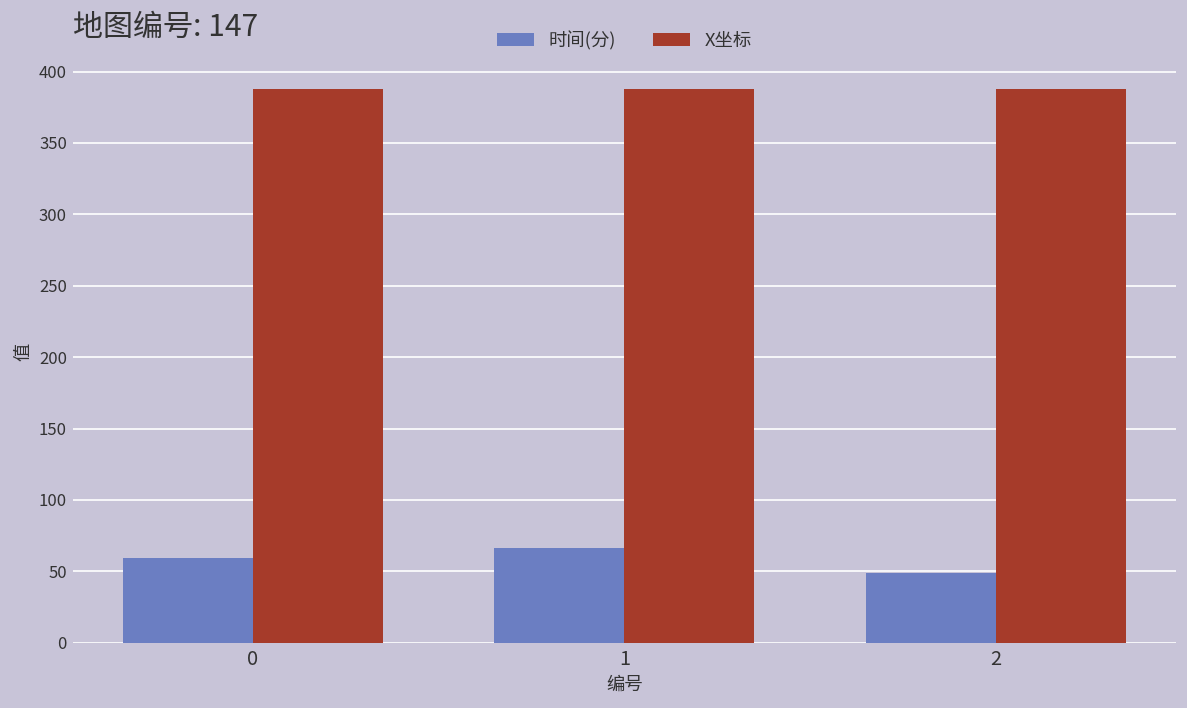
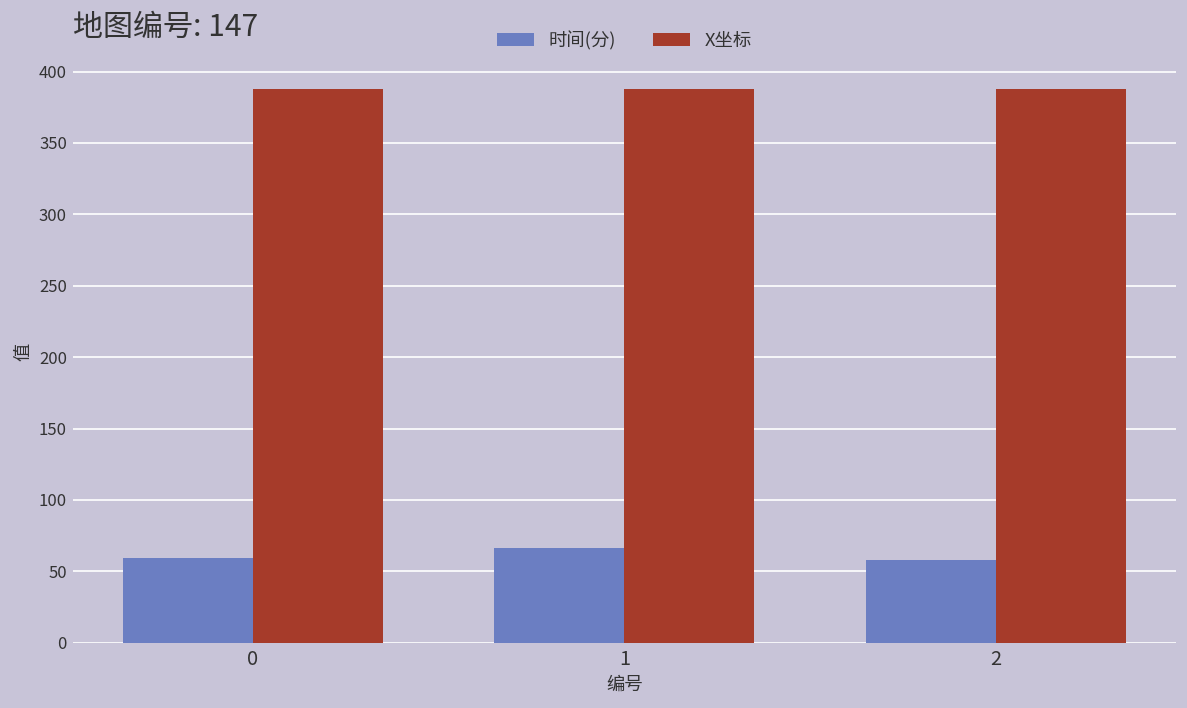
时间(分), 2: 49 -> 58
